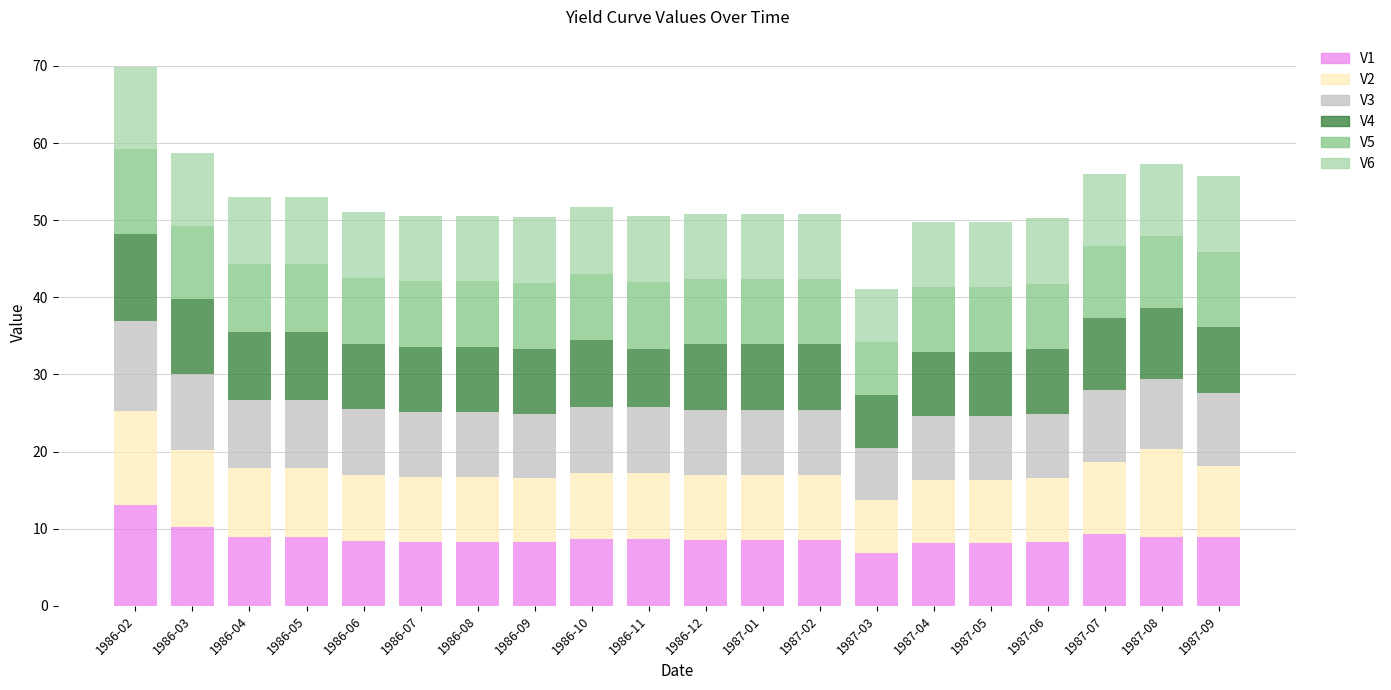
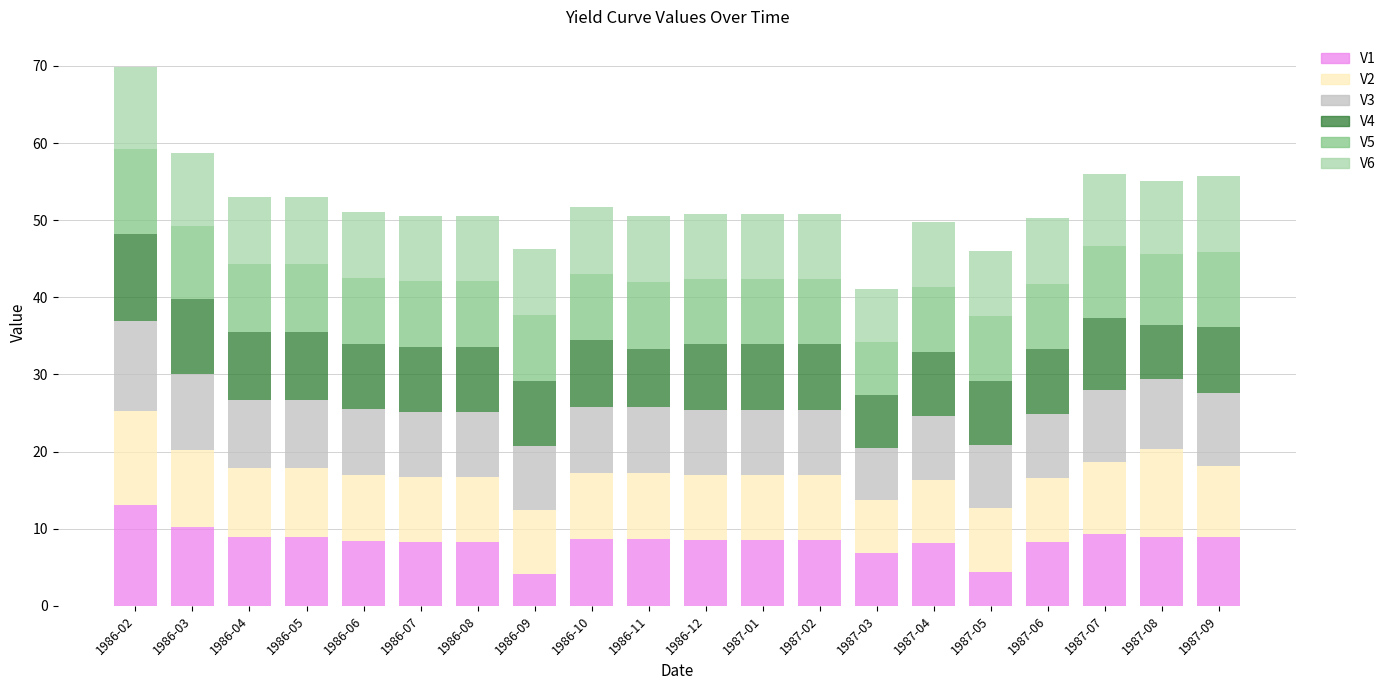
V1, 1986-09: 8 -> 4
V1, 1987-05: 8 -> 4
V4, 1987-08: 9 -> 7
